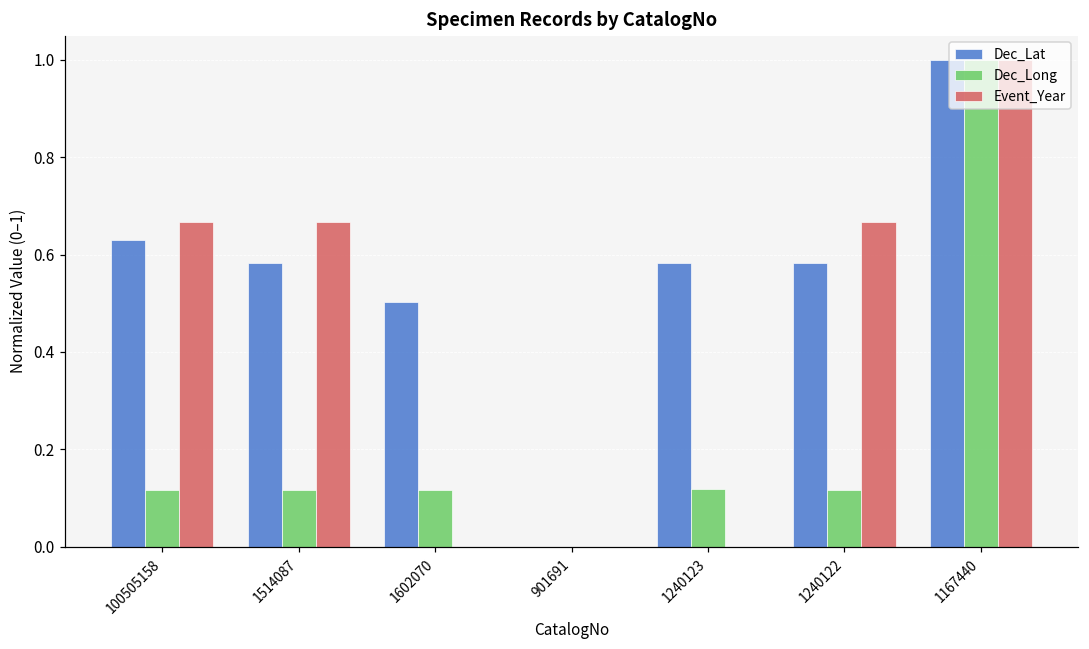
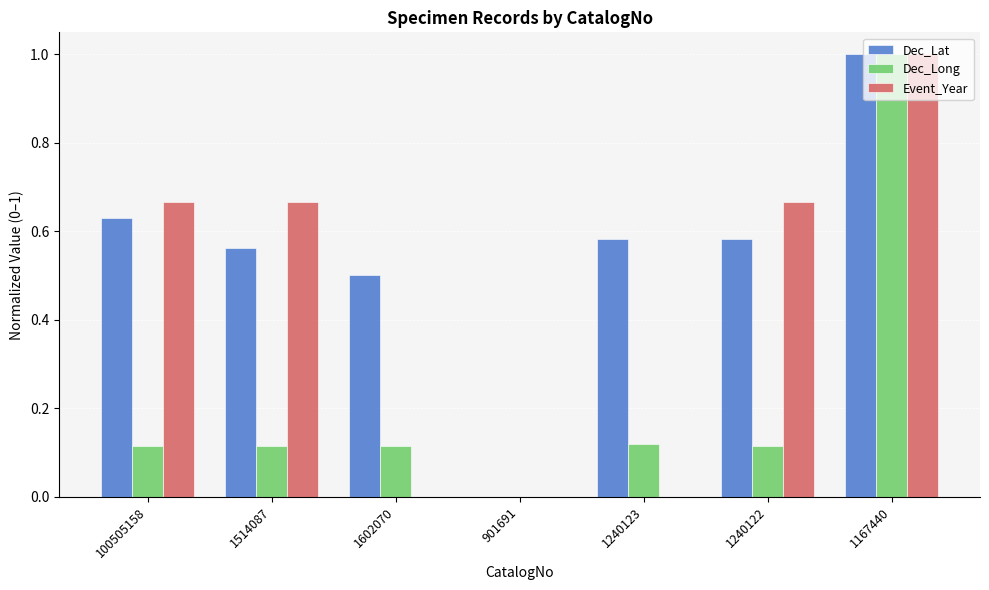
Dec_Lat, 1514087: 0.58 -> 0.56
